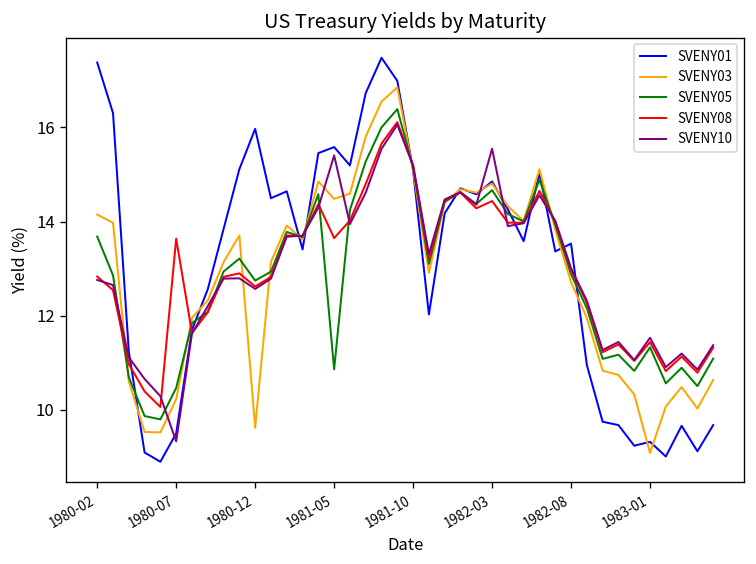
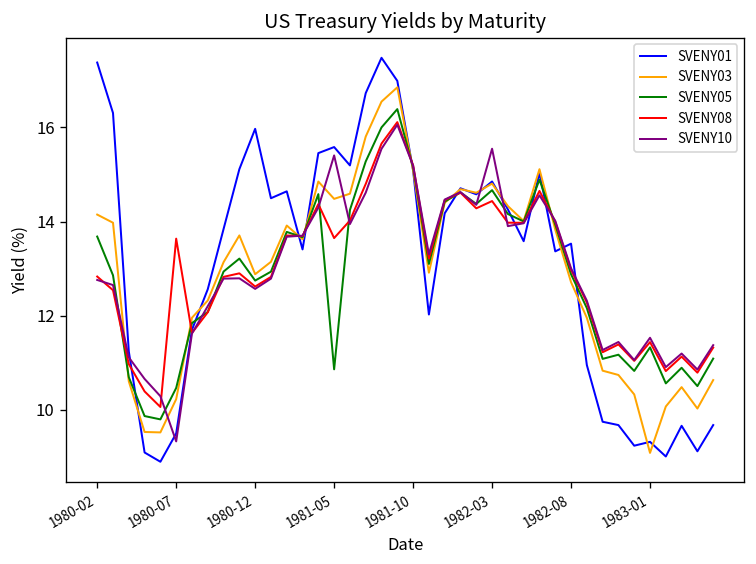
SVENY03, 1980-12: 9.6 -> 12.9
